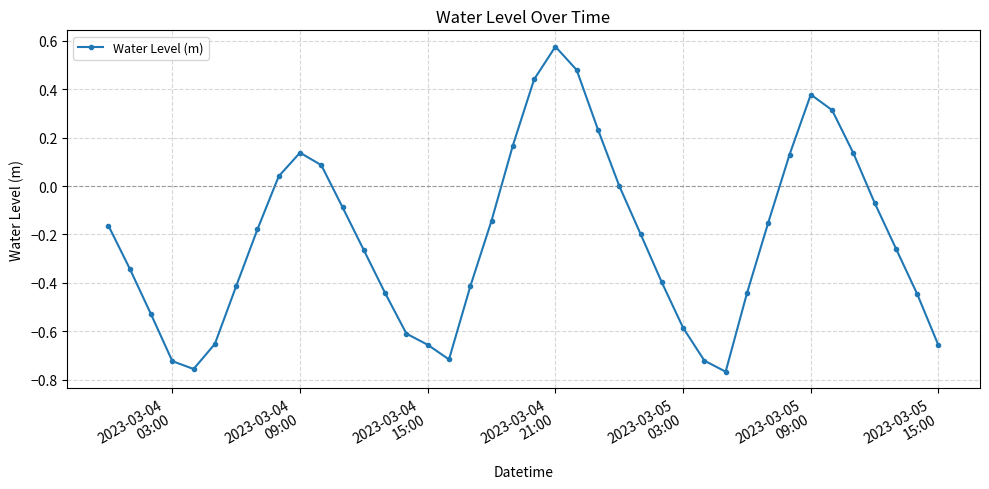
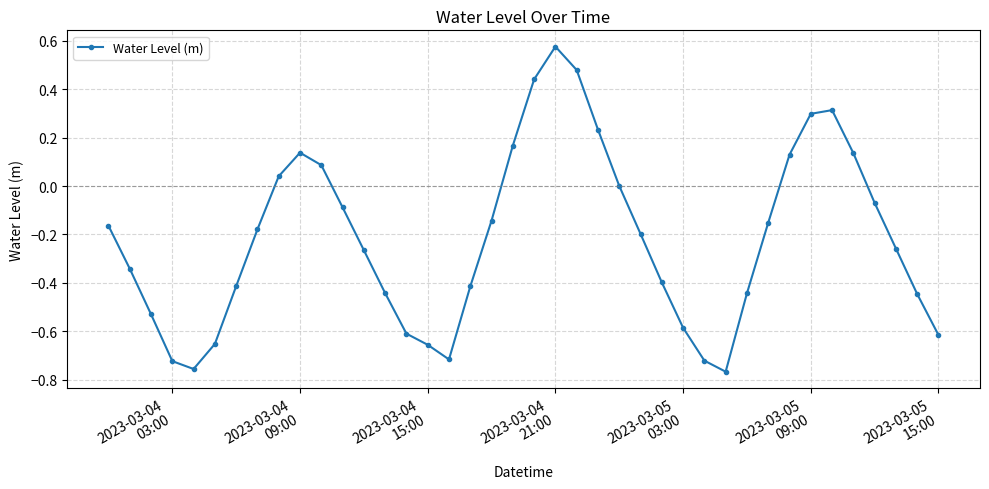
2023-03-05 09:00: 0.38 -> 0.30
2023-03-05 15:00: -0.66 -> -0.62
